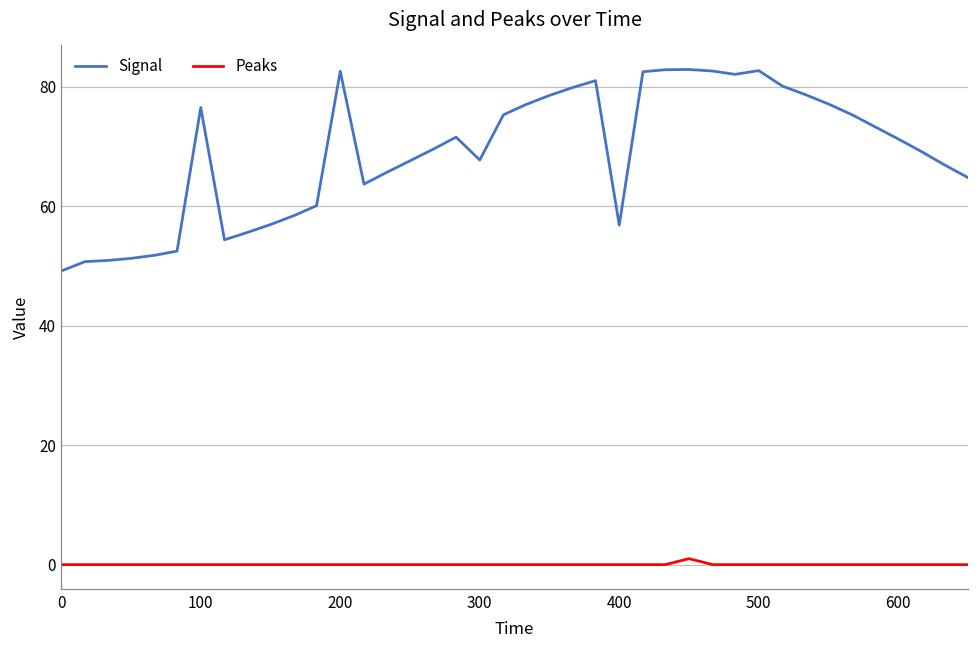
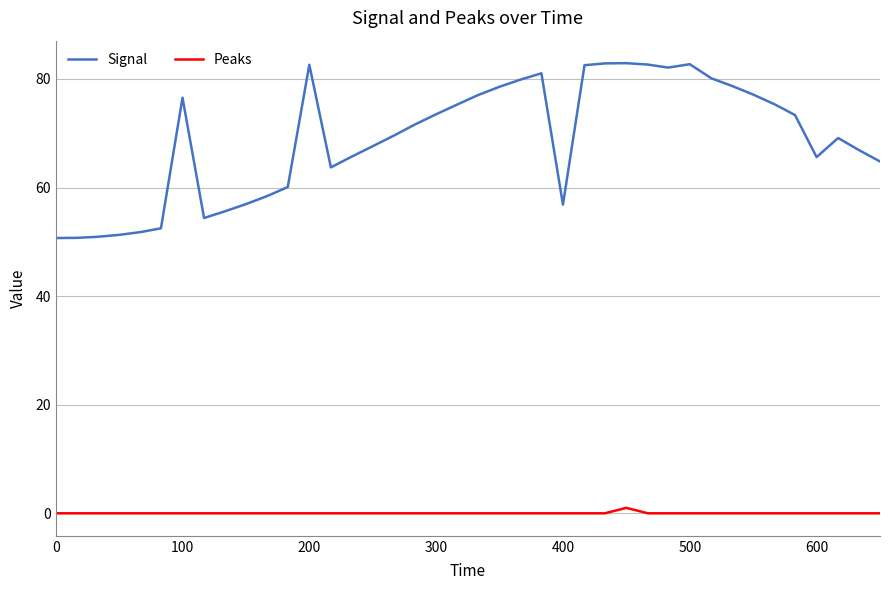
Signal, 0: 49 -> 51
Signal, 300: 68 -> 73
Signal, 600: 71 -> 66
